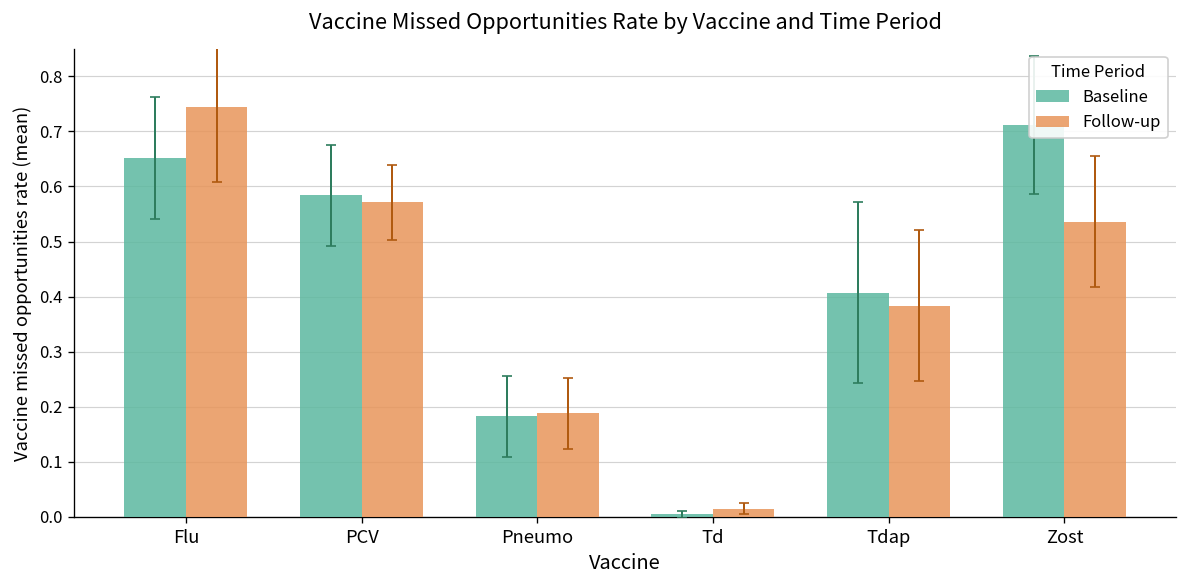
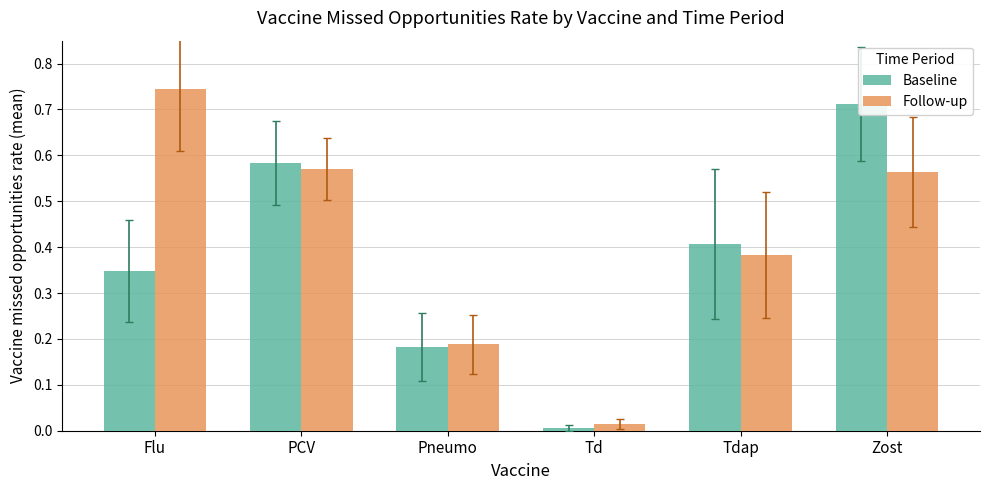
Baseline, Flu: 0.65 -> 0.35
Follow-up, Zost: 0.54 -> 0.56
